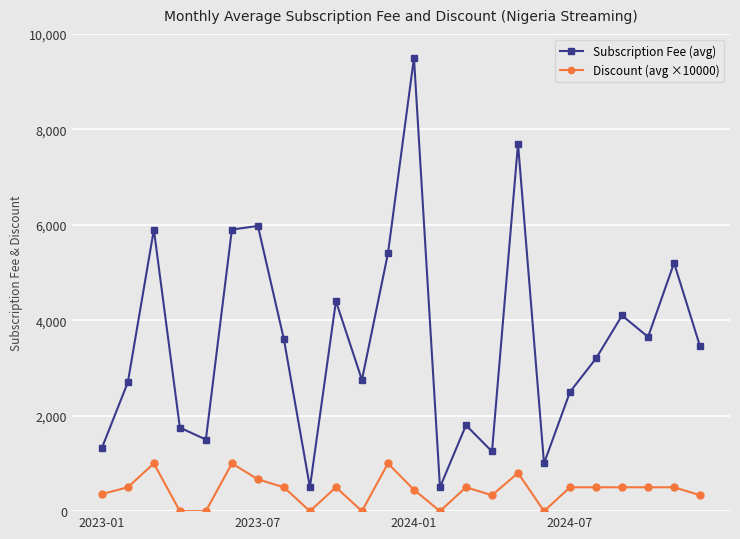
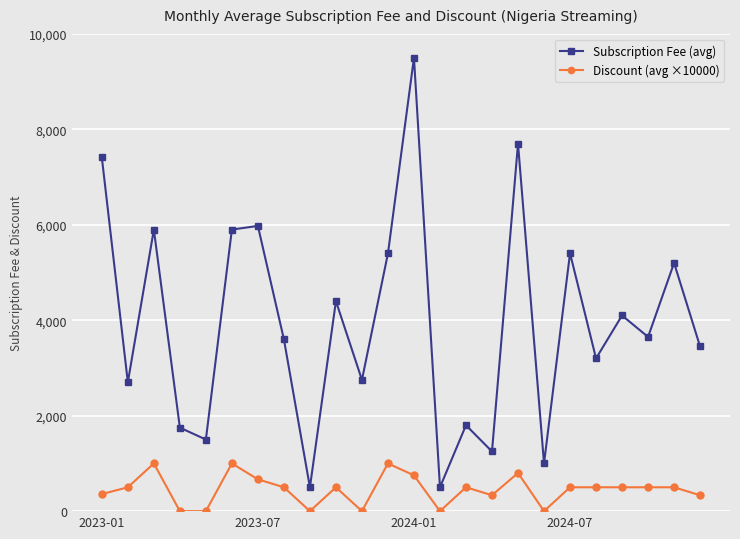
Subscription Fee (avg), 2023-01: 1,300 -> 7,400
Discount (avg ×10000), 2024-01: 400 -> 800
Subscription Fee (avg), 2024-07: 2,500 -> 5,400
